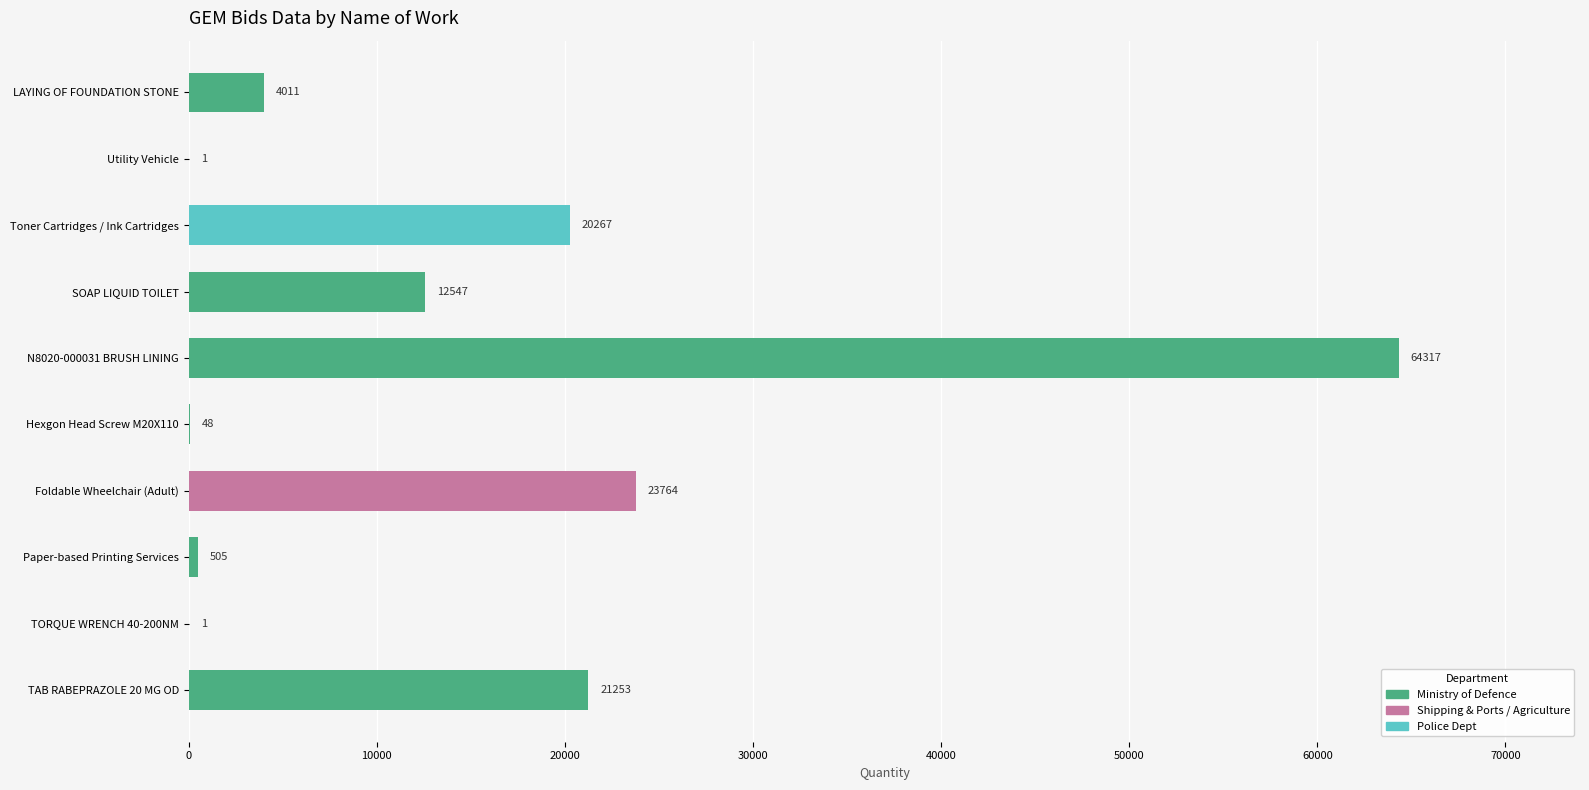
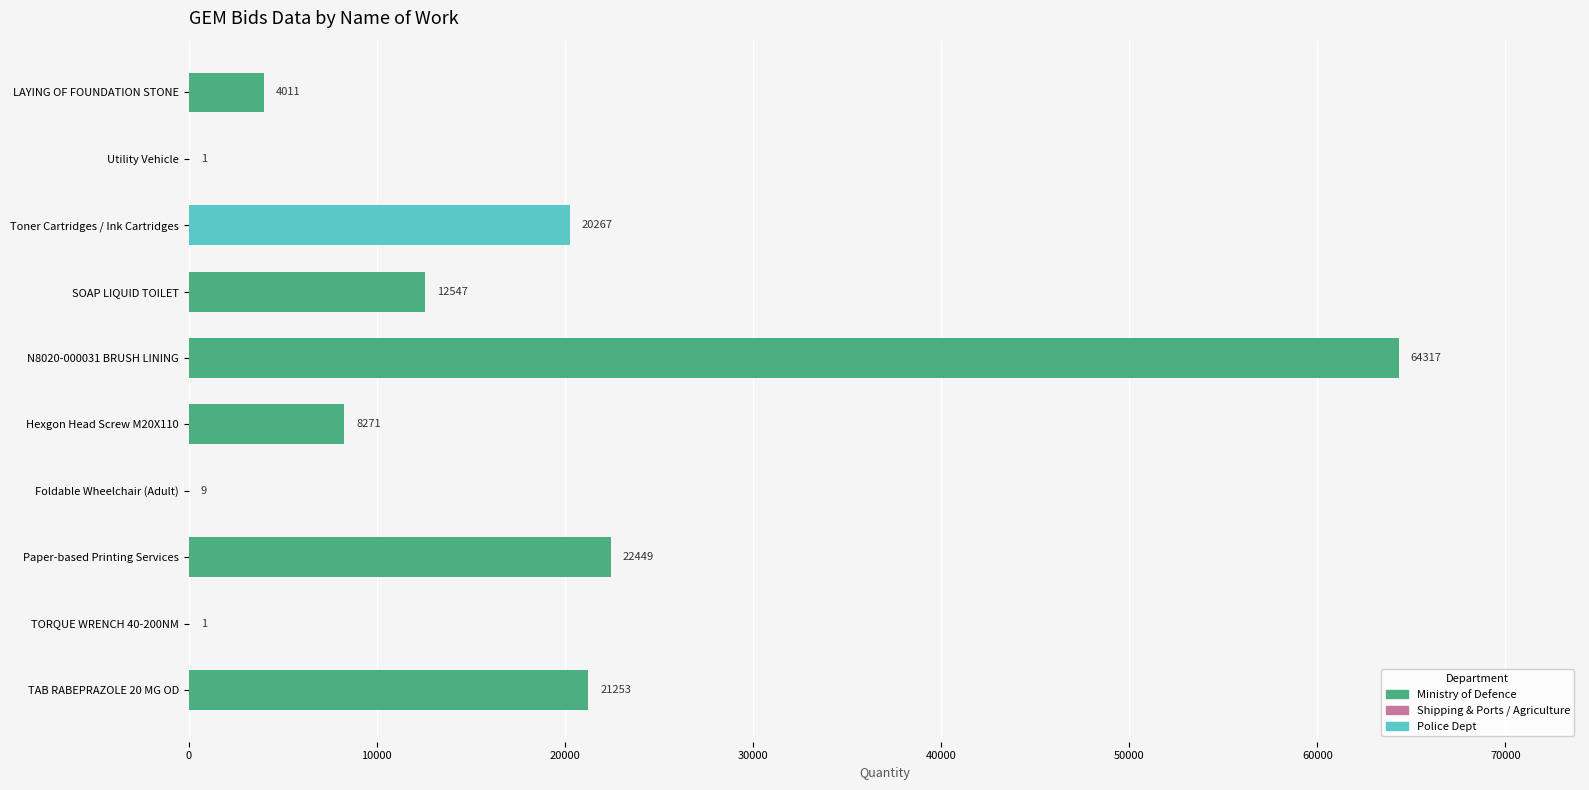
Hexgon Head Screw M20X110: 48 -> 8271
Foldable Wheelchair (Adult): 23764 -> 9
Paper-based Printing Services: 505 -> 22449
